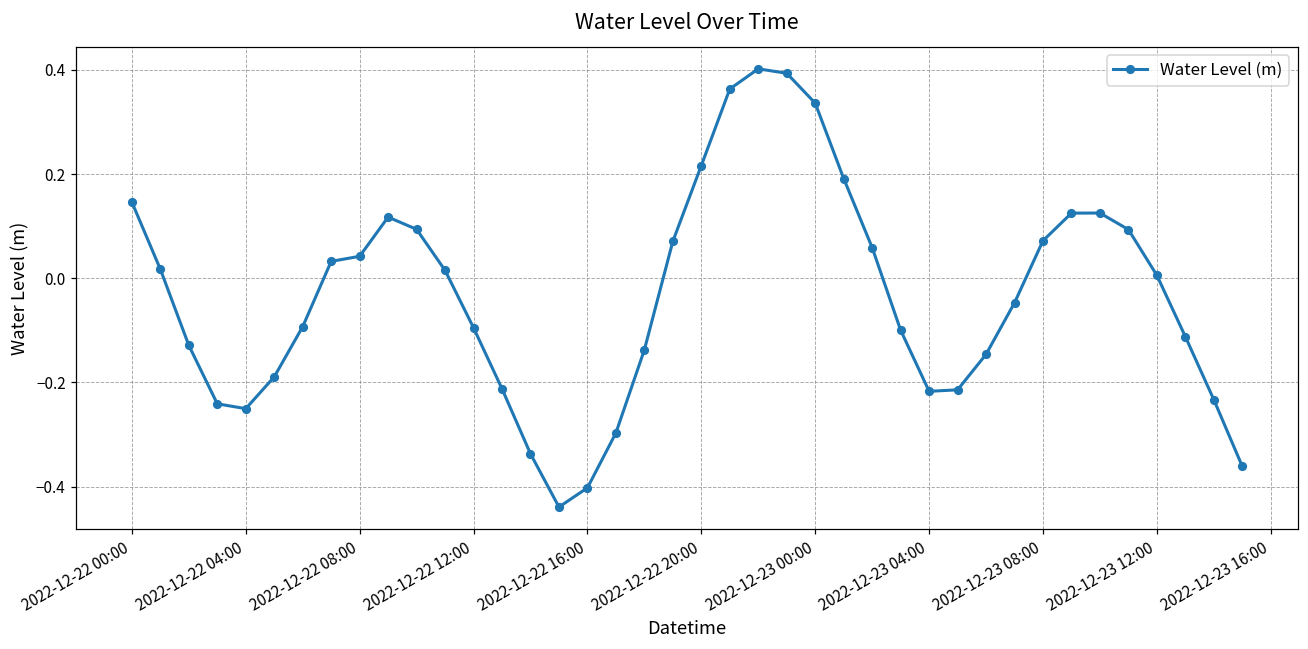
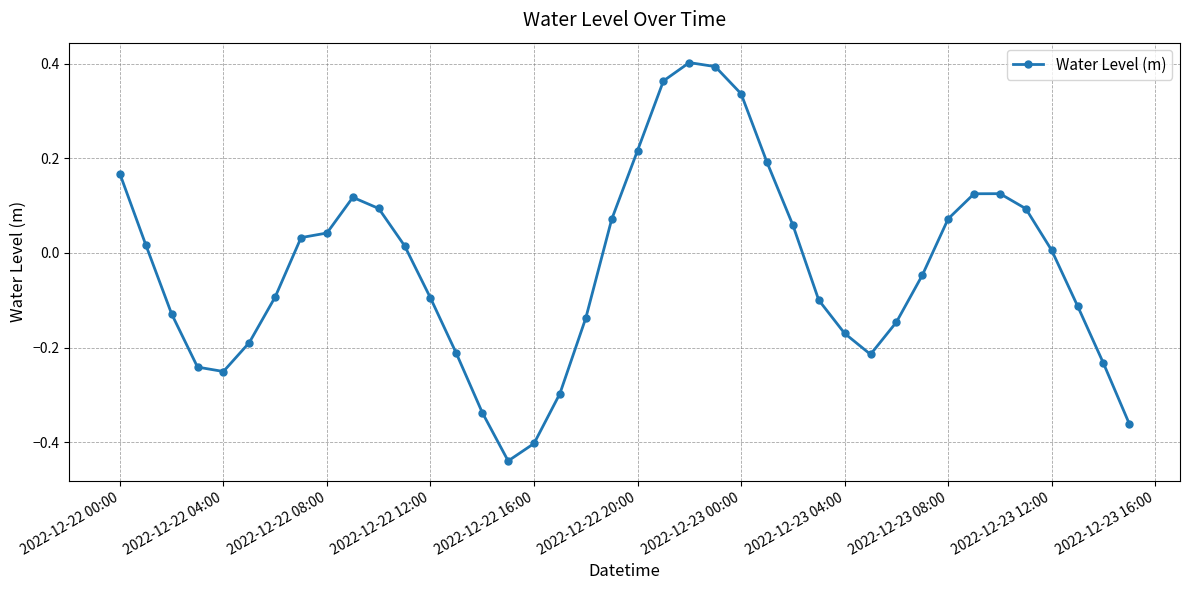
2022-12-22 00:00: 0.15 -> 0.17
2022-12-23 04:00: -0.22 -> -0.17
